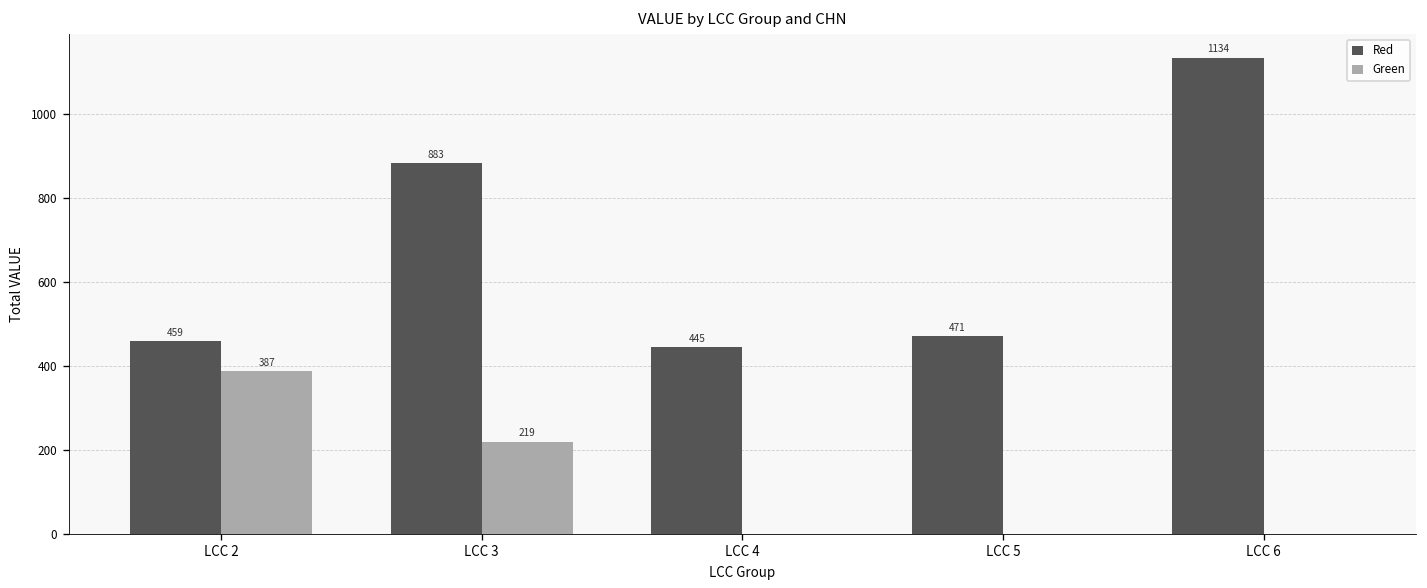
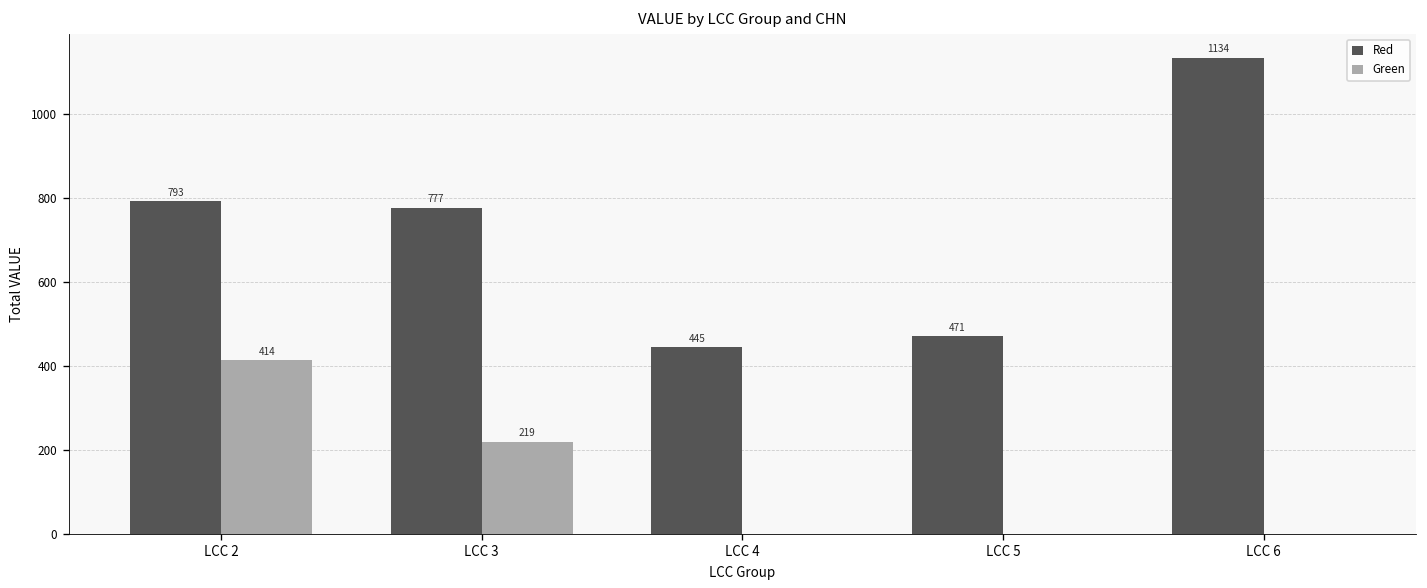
Red, LCC 2: 459 -> 793
Green, LCC 2: 387 -> 414
Red, LCC 3: 883 -> 777
